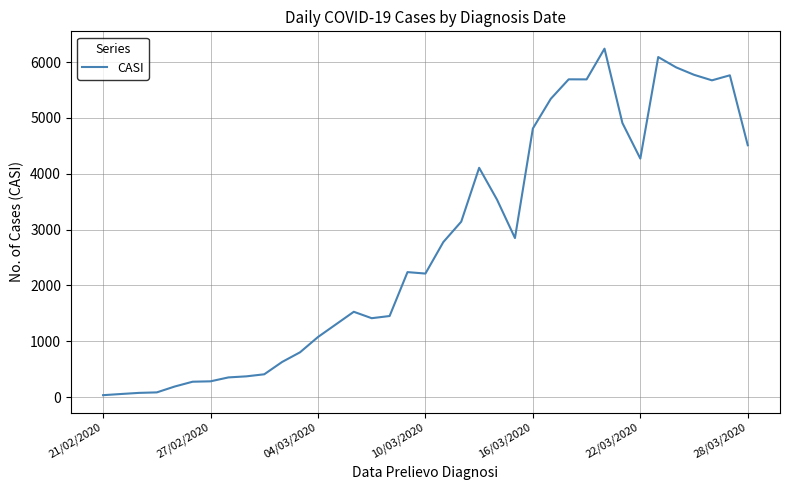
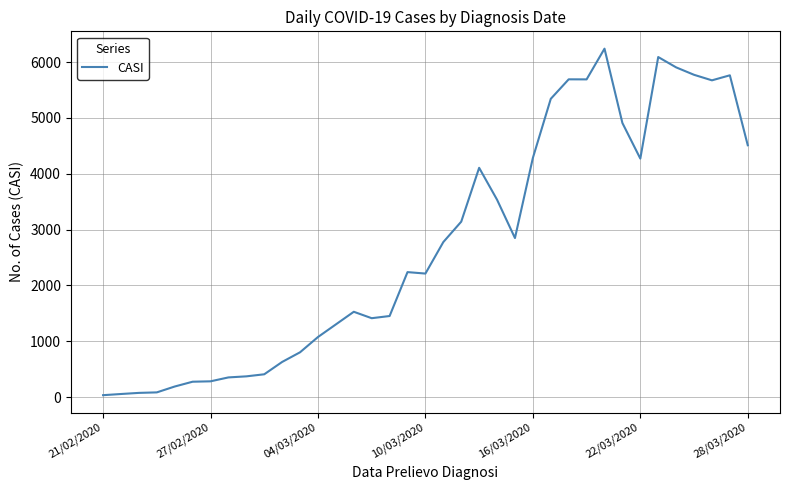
16/03/2020: 4800 -> 4300
